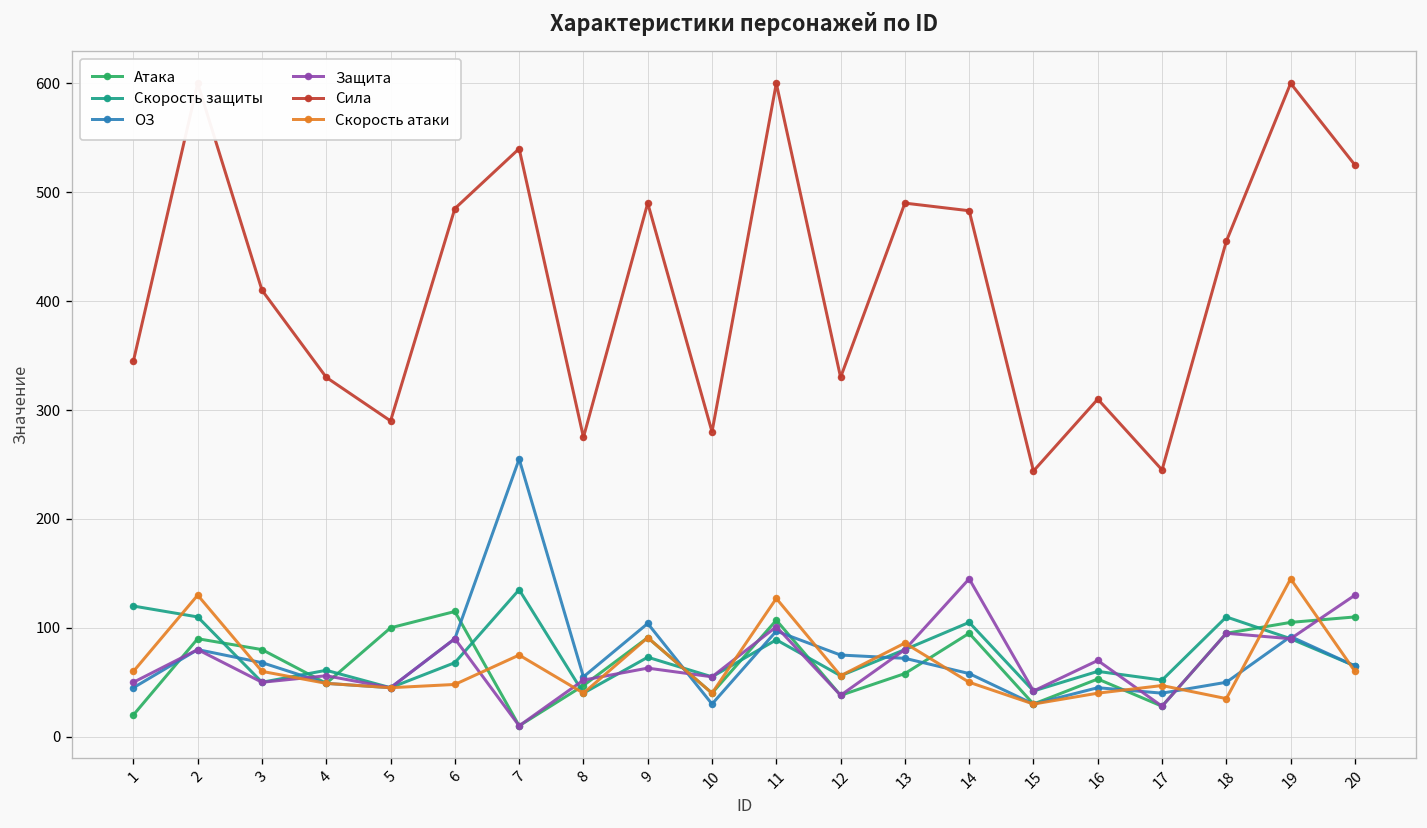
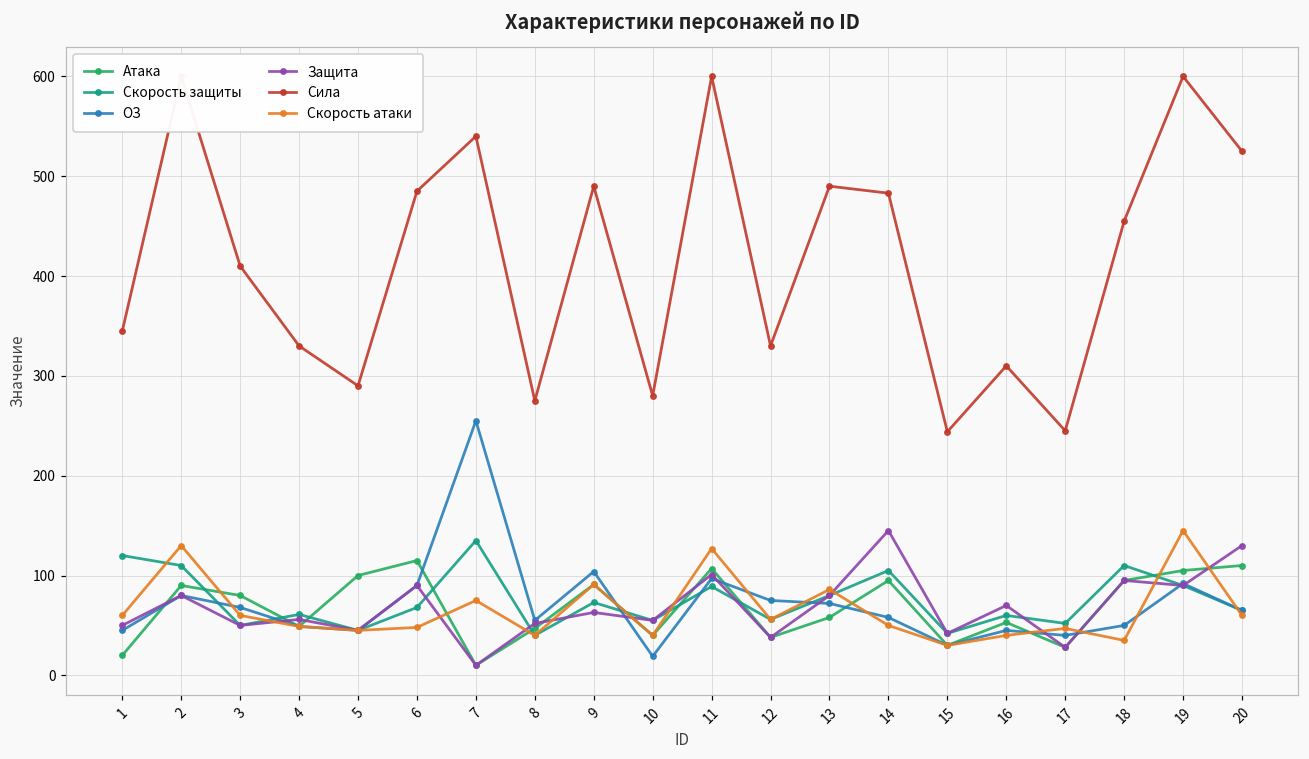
ОЗ, 10: 30 -> 20
